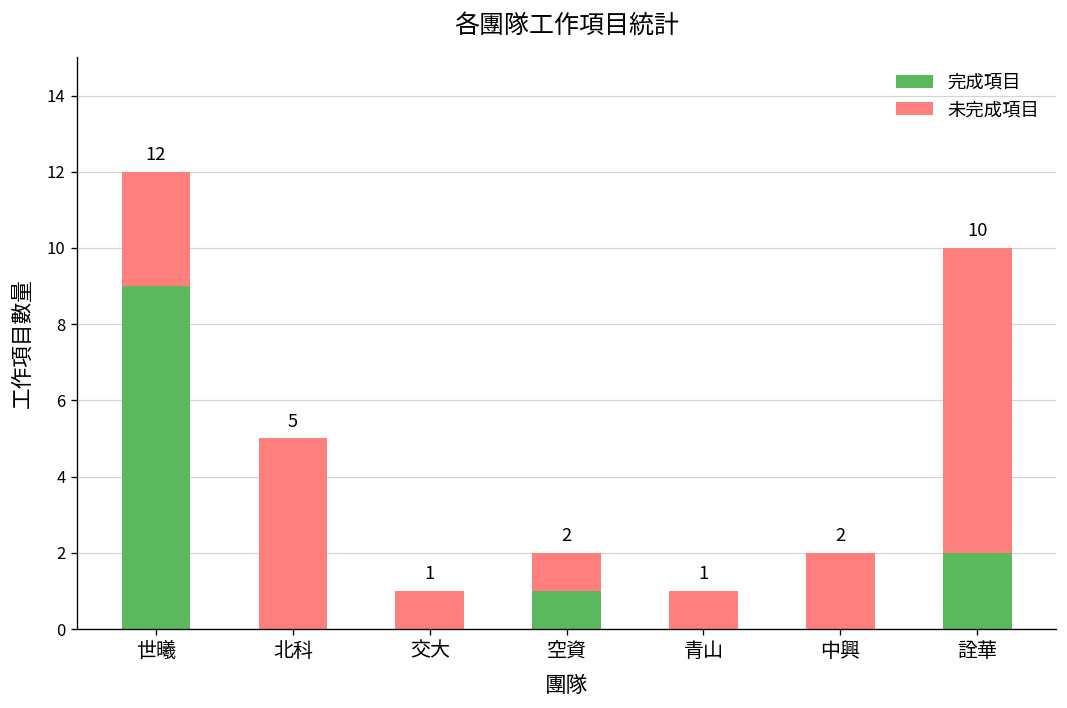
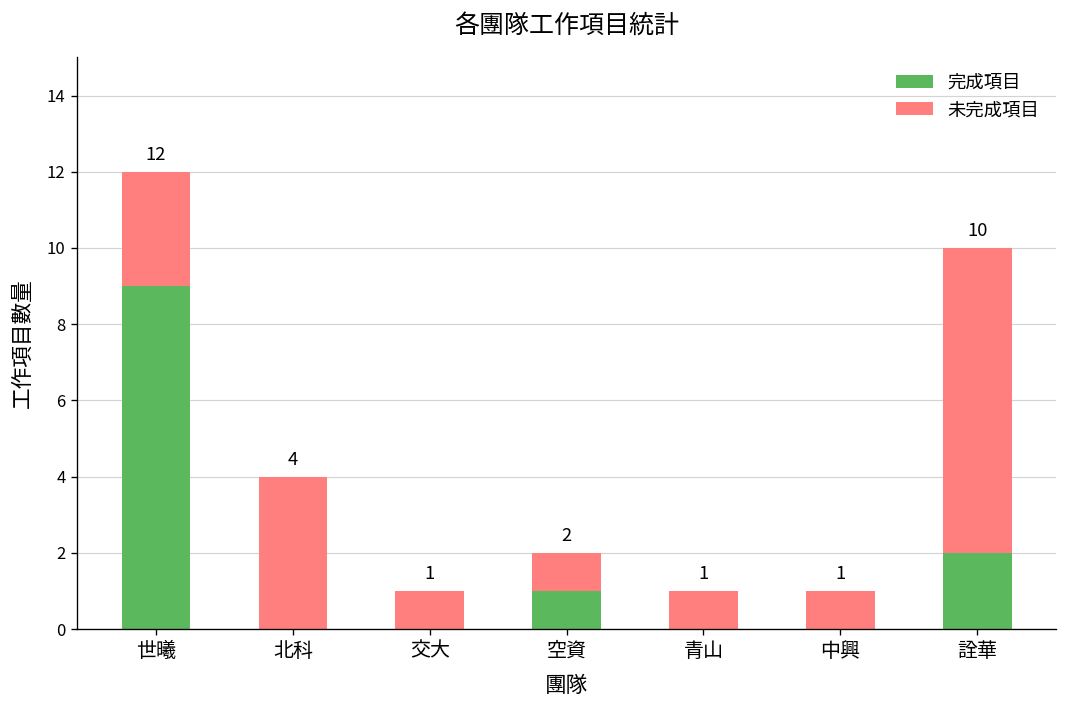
未完成項目, 北科: 5 -> 4
未完成項目, 中興: 2 -> 1
